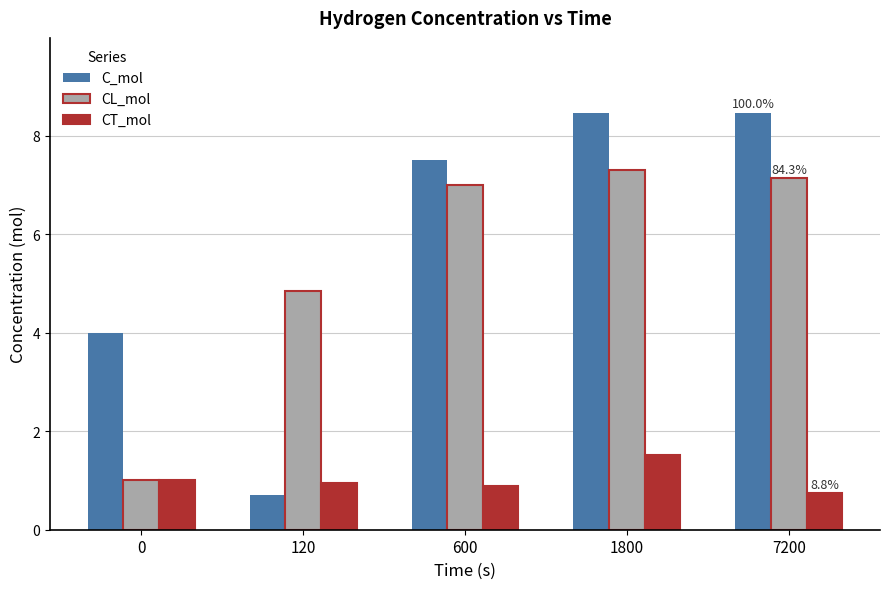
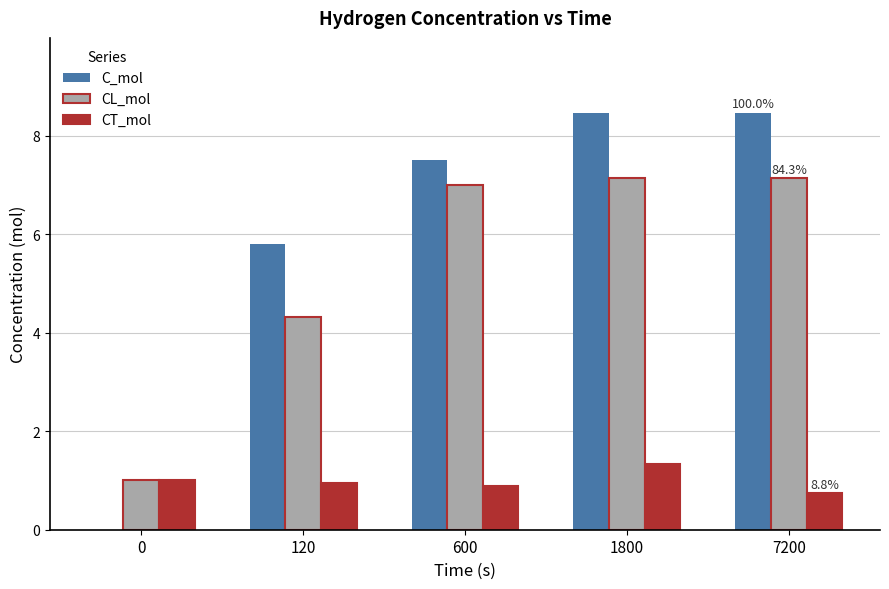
C_mol, 0: 4 -> 0
C_mol, 120: 0.7 -> 5.8
CL_mol, 120: 4.8 -> 4.3
CL_mol, 1800: 7.3 -> 7.1
CT_mol, 1800: 1.5 -> 1.3
